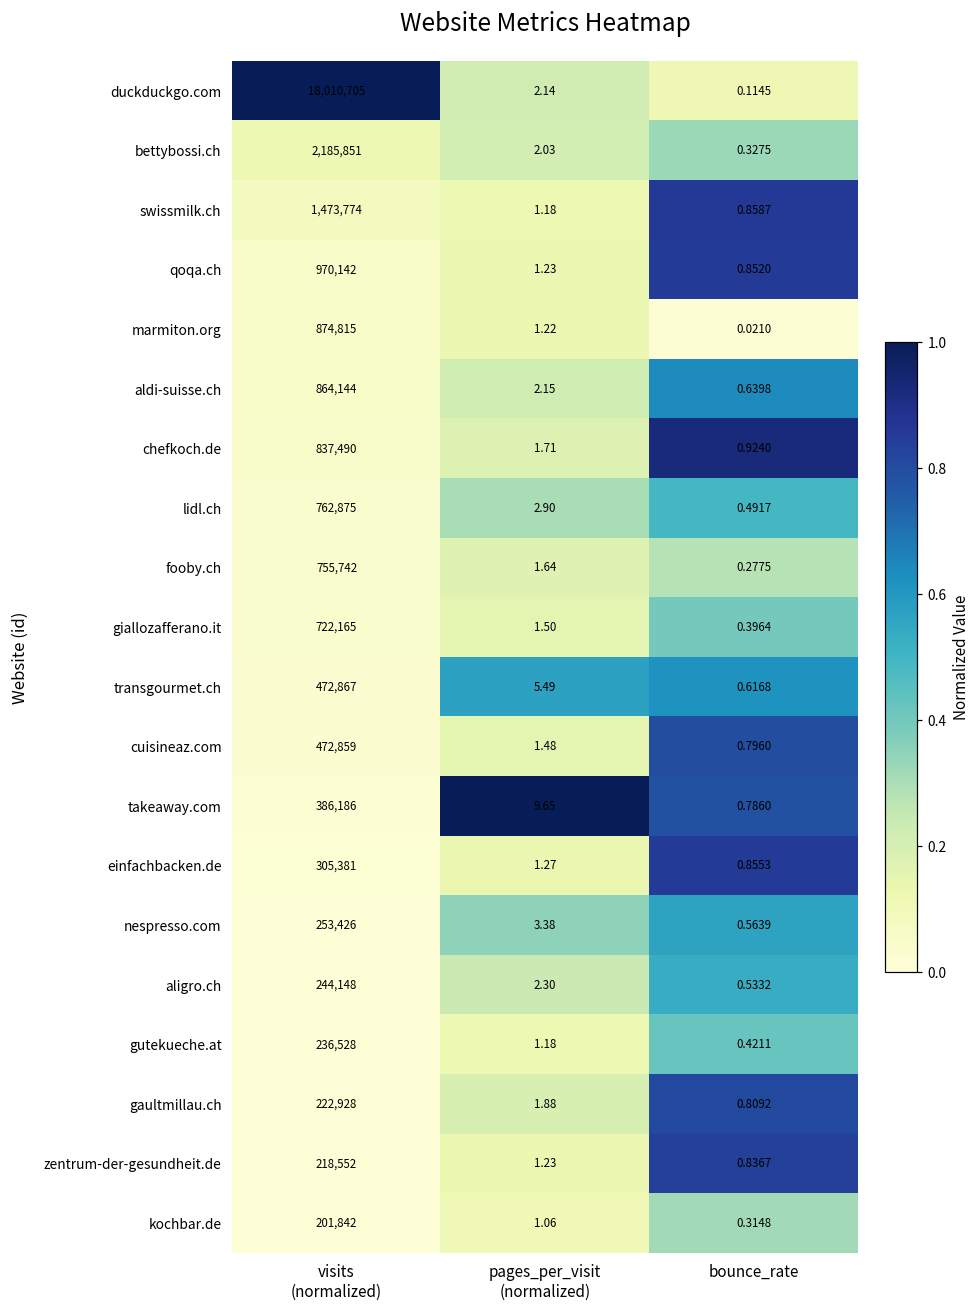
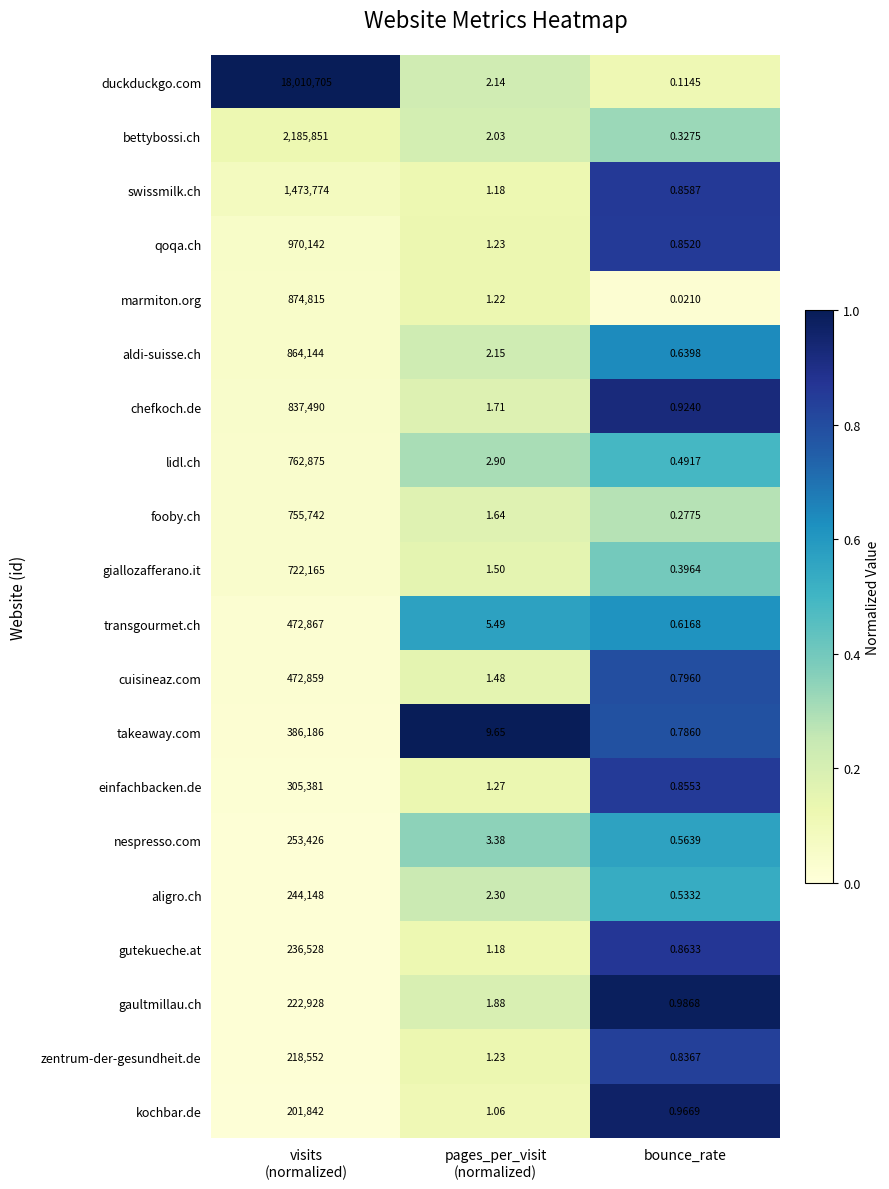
gutekueche.at, bounce_rate: 0.4211 -> 0.8633
gaultmillau.ch, bounce_rate: 0.8092 -> 0.9868
kochbar.de, bounce_rate: 0.3148 -> 0.9669
